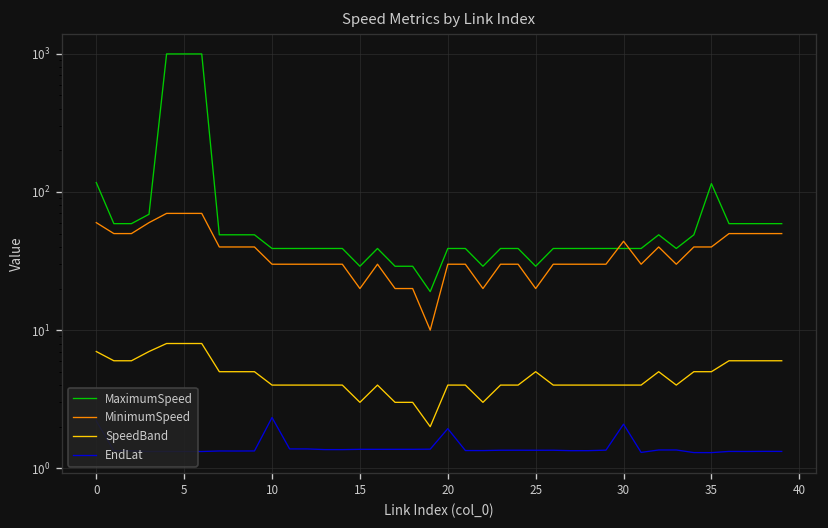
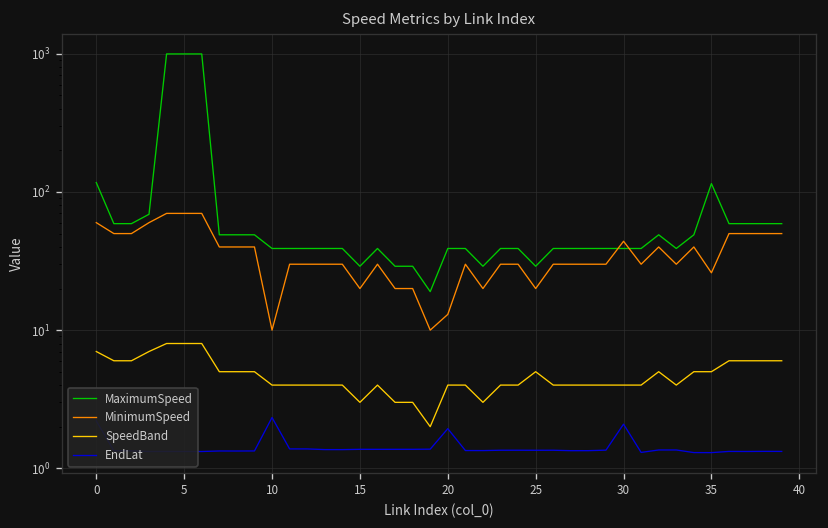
MinimumSpeed, 10: 30 -> 10
MinimumSpeed, 20: 30 -> 13
MinimumSpeed, 35: 40 -> 26
